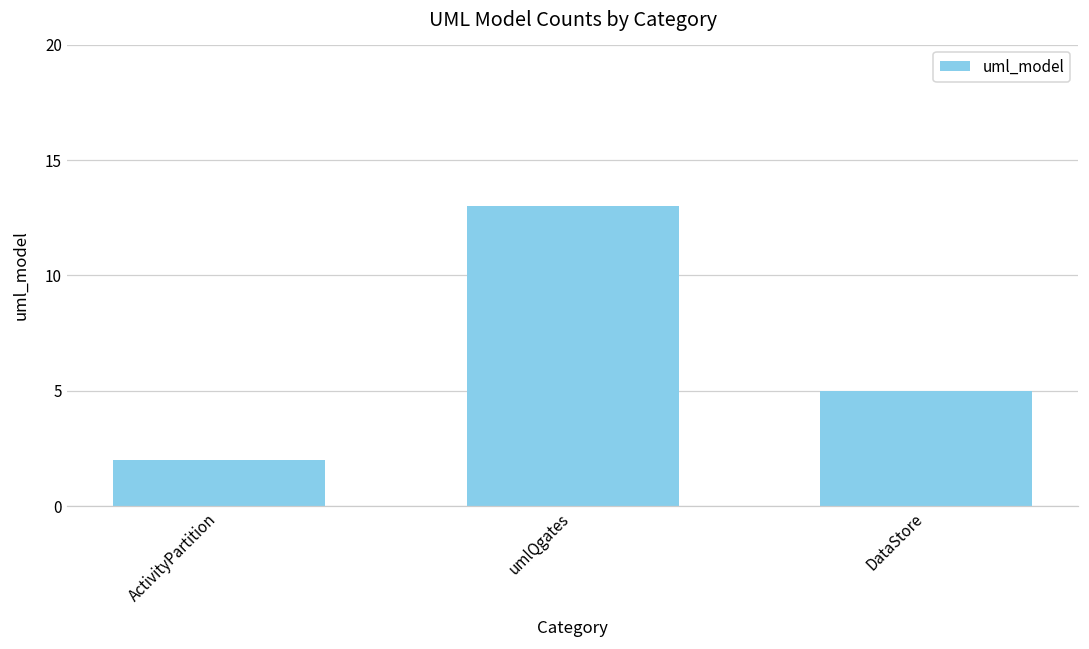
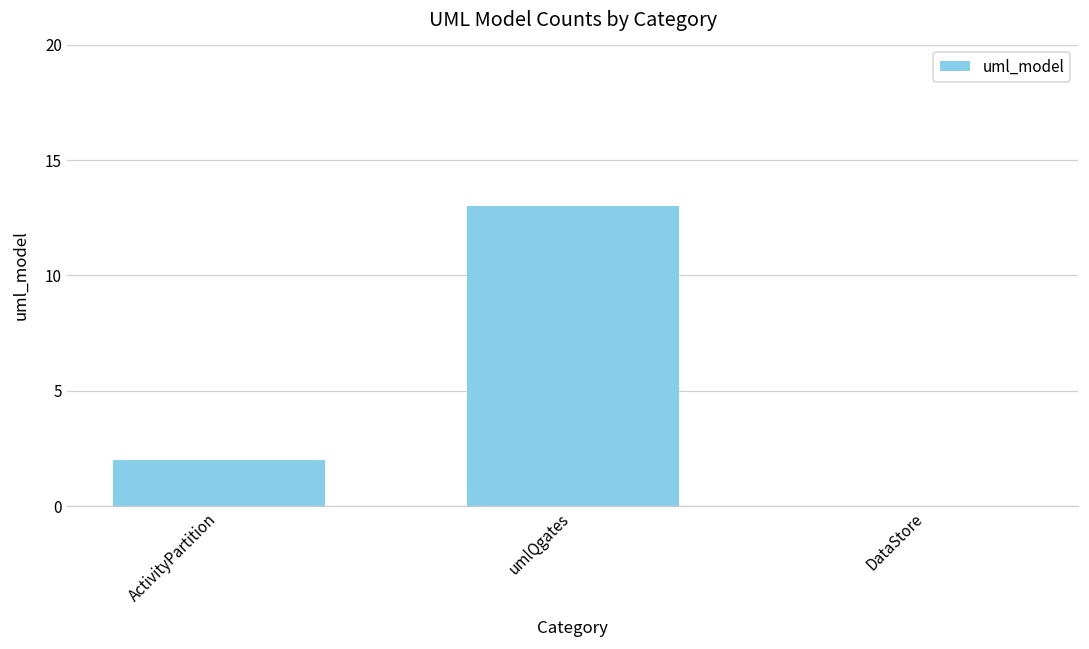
DataStore: 5 -> 0
